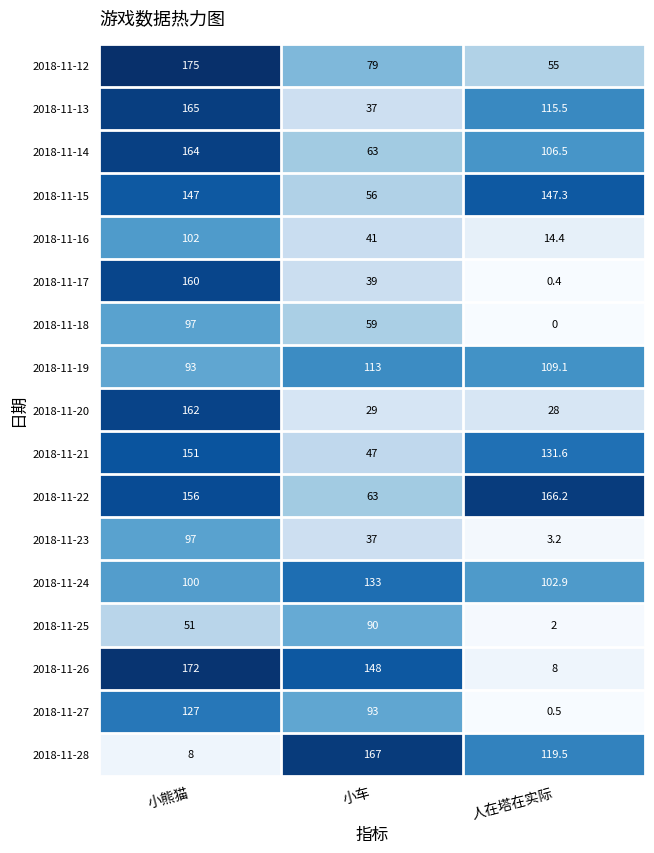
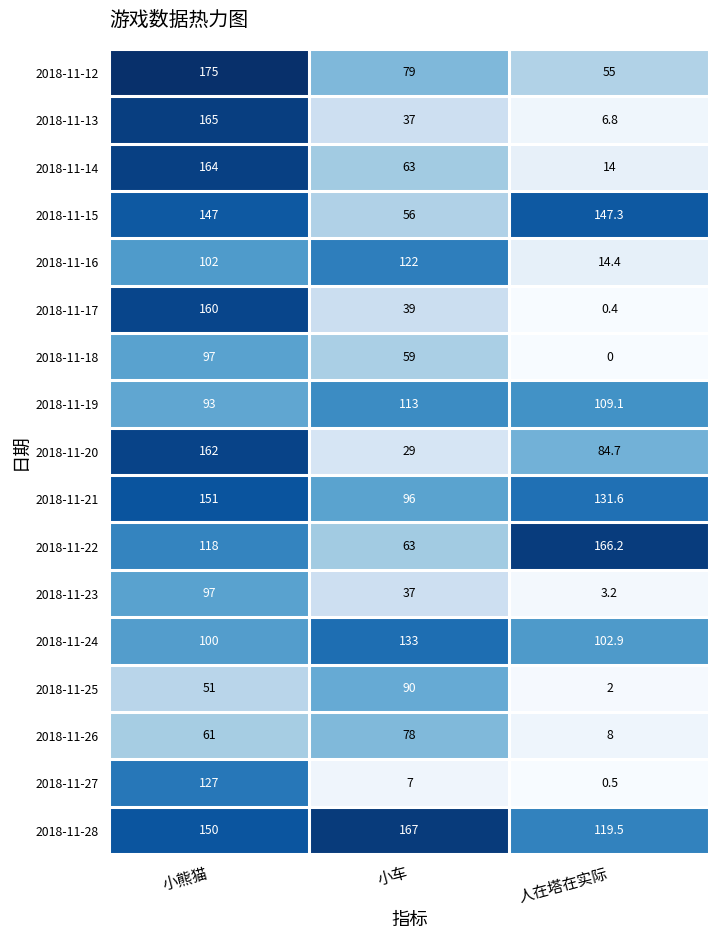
2018-11-13, 人在塔在实际: 115.5 -> 6.8
2018-11-14, 人在塔在实际: 106.5 -> 14
2018-11-16, 小车: 41 -> 122
2018-11-20, 人在塔在实际: 28 -> 84.7
2018-11-21, 小车: 47 -> 96
2018-11-22, 小熊猫: 156 -> 118
2018-11-26, 小熊猫: 172 -> 61
2018-11-26, 小车: 148 -> 78
2018-11-27, 小车: 93 -> 7
2018-11-28, 小熊猫: 8 -> 150
